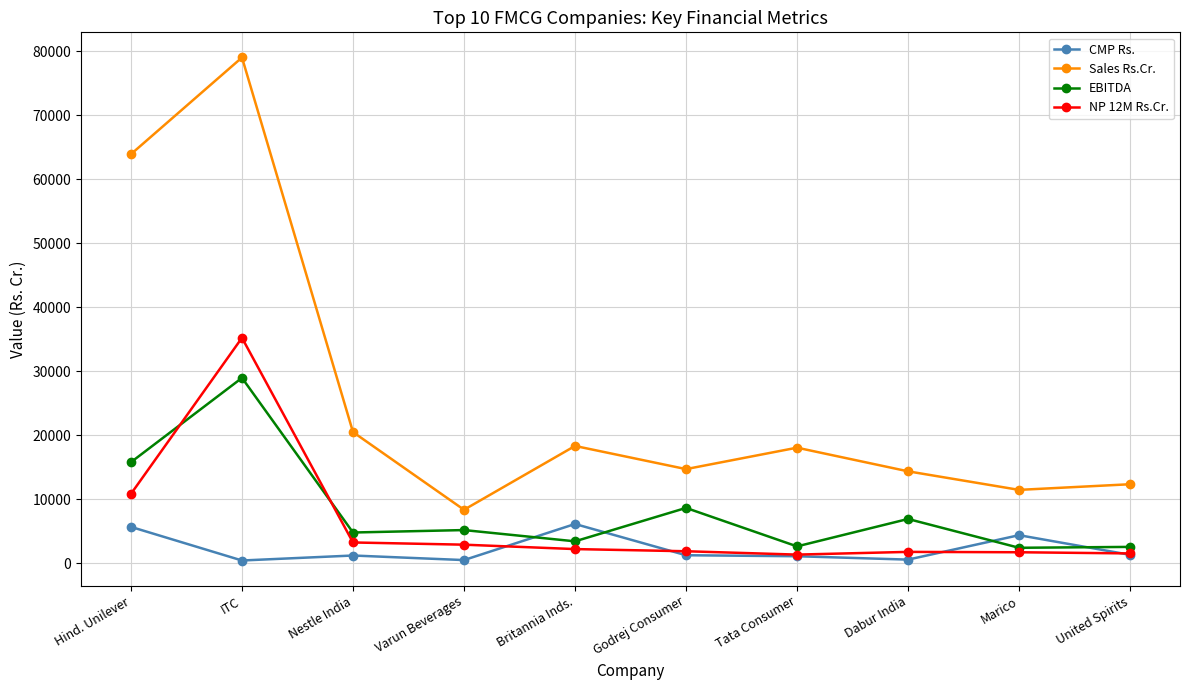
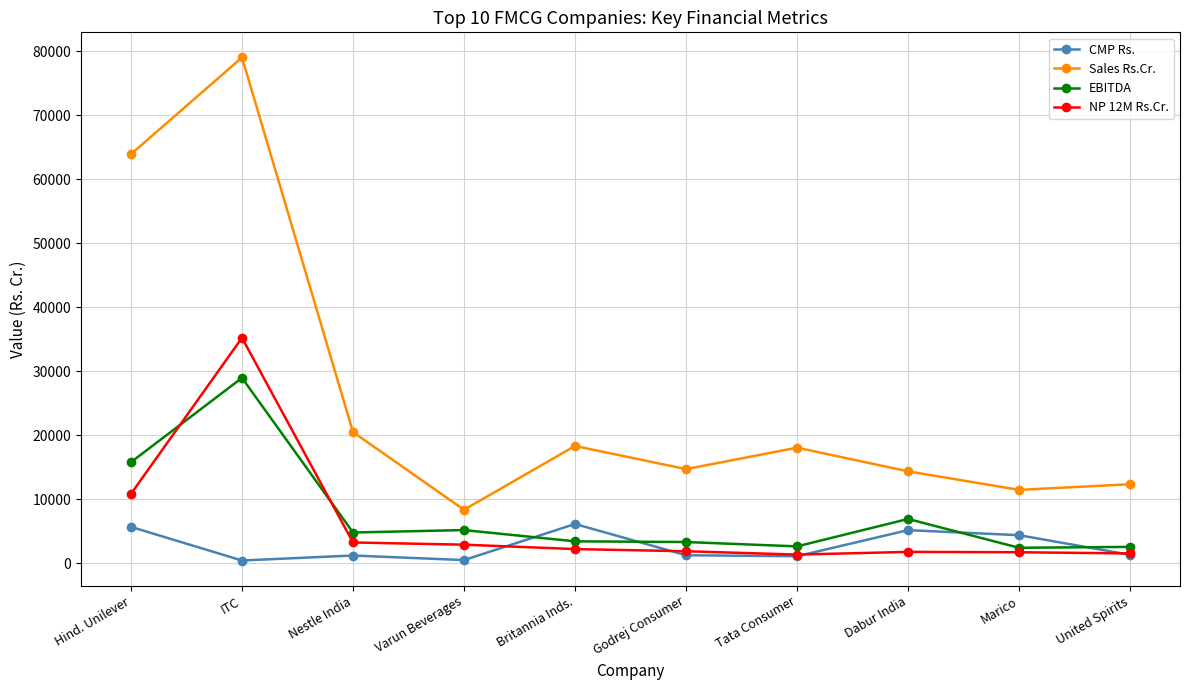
EBITDA, Godrej Consumer: 9000 -> 3000
CMP Rs., Dabur India: 1000 -> 5000
